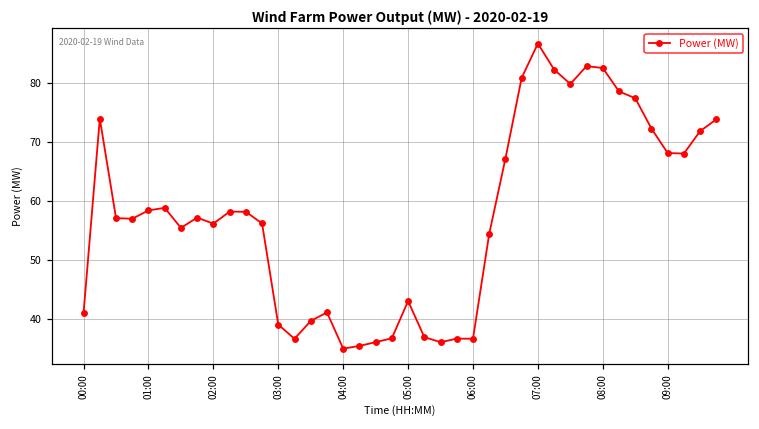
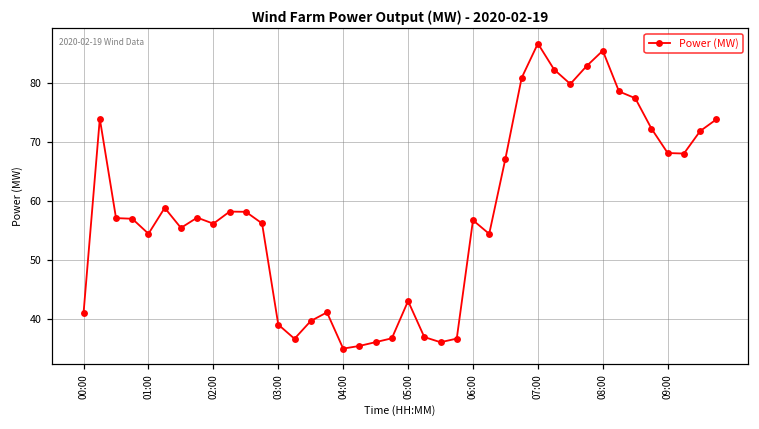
01:00: 58 -> 54
06:00: 37 -> 57
08:00: 83 -> 85
